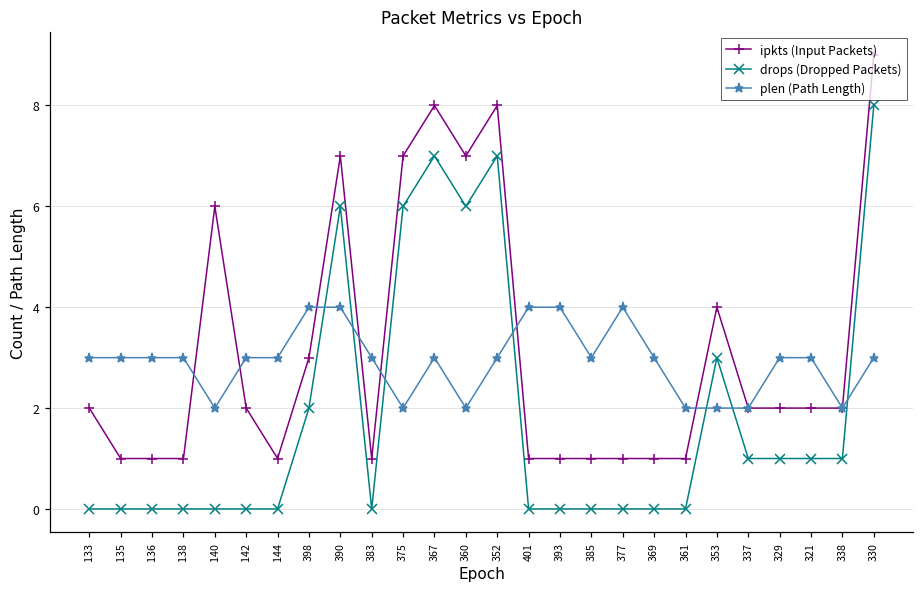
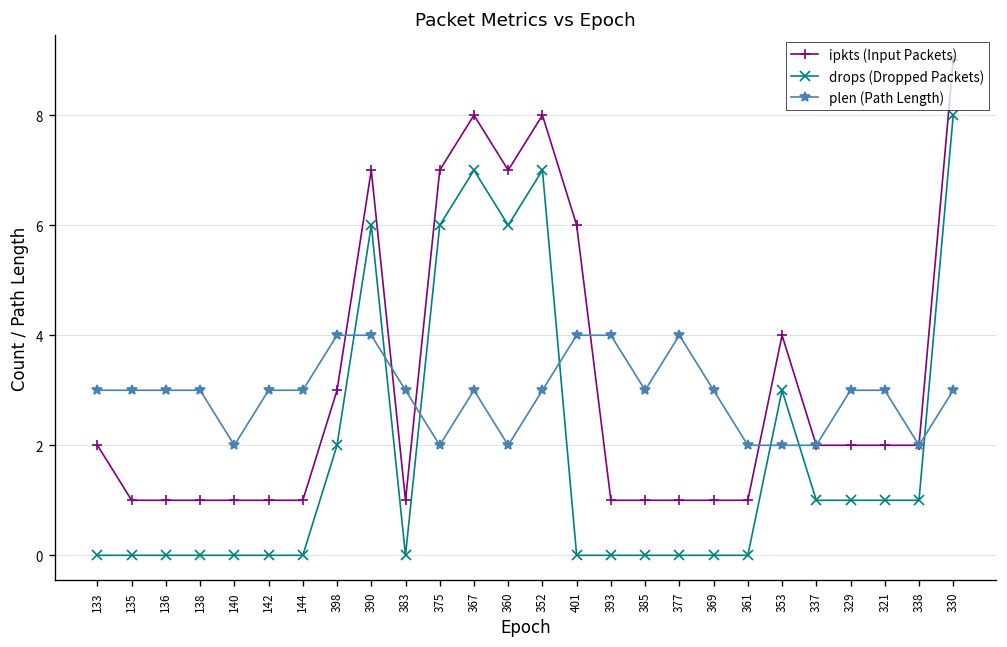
ipkts (Input Packets), 140: 6 -> 1
ipkts (Input Packets), 142: 2 -> 1
ipkts (Input Packets), 401: 1 -> 6
